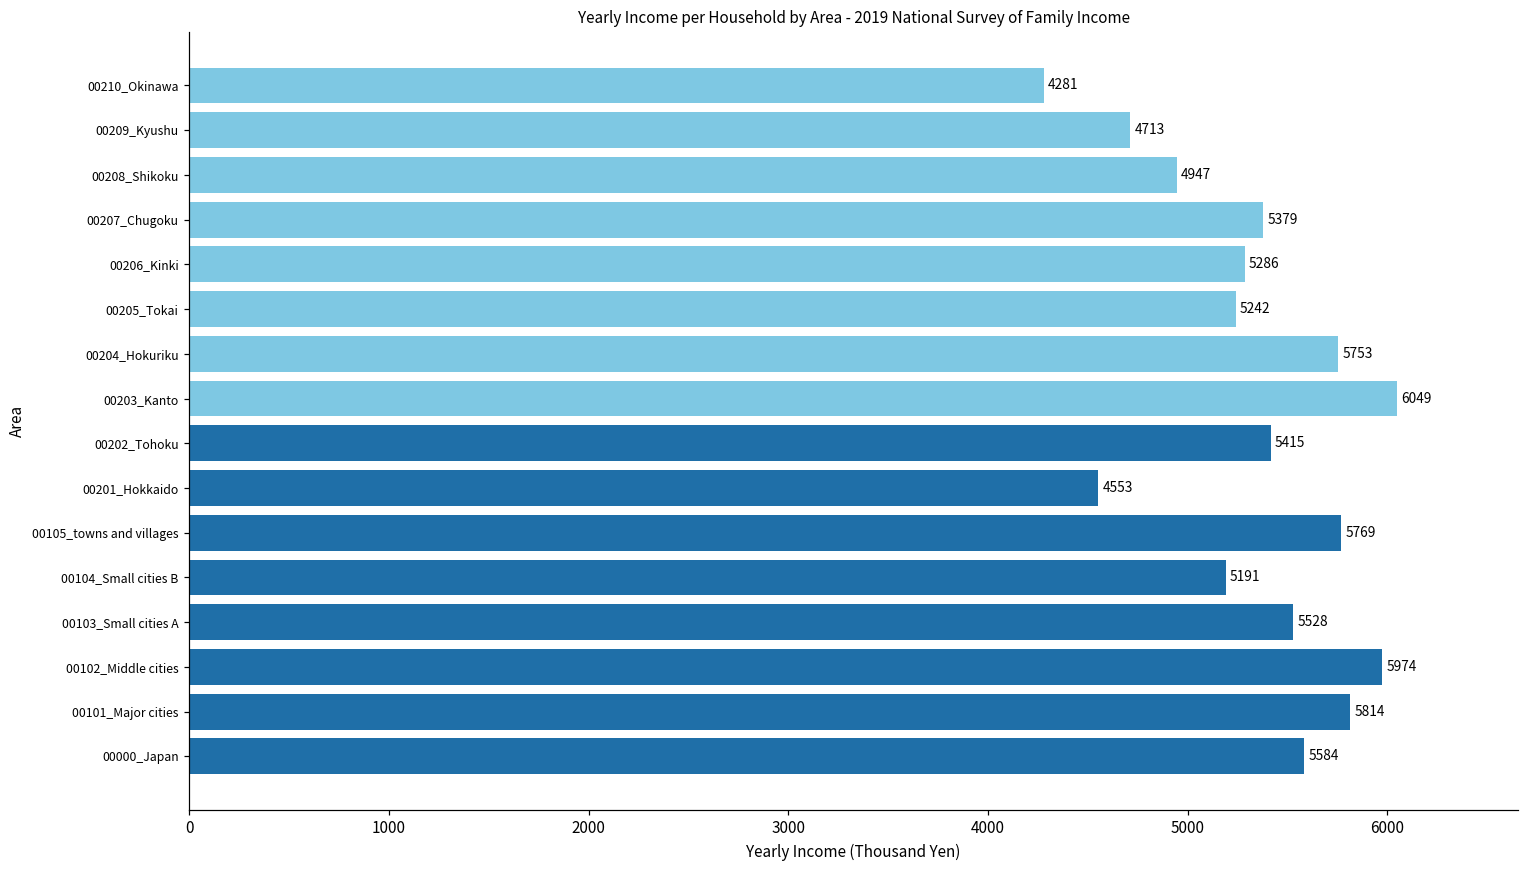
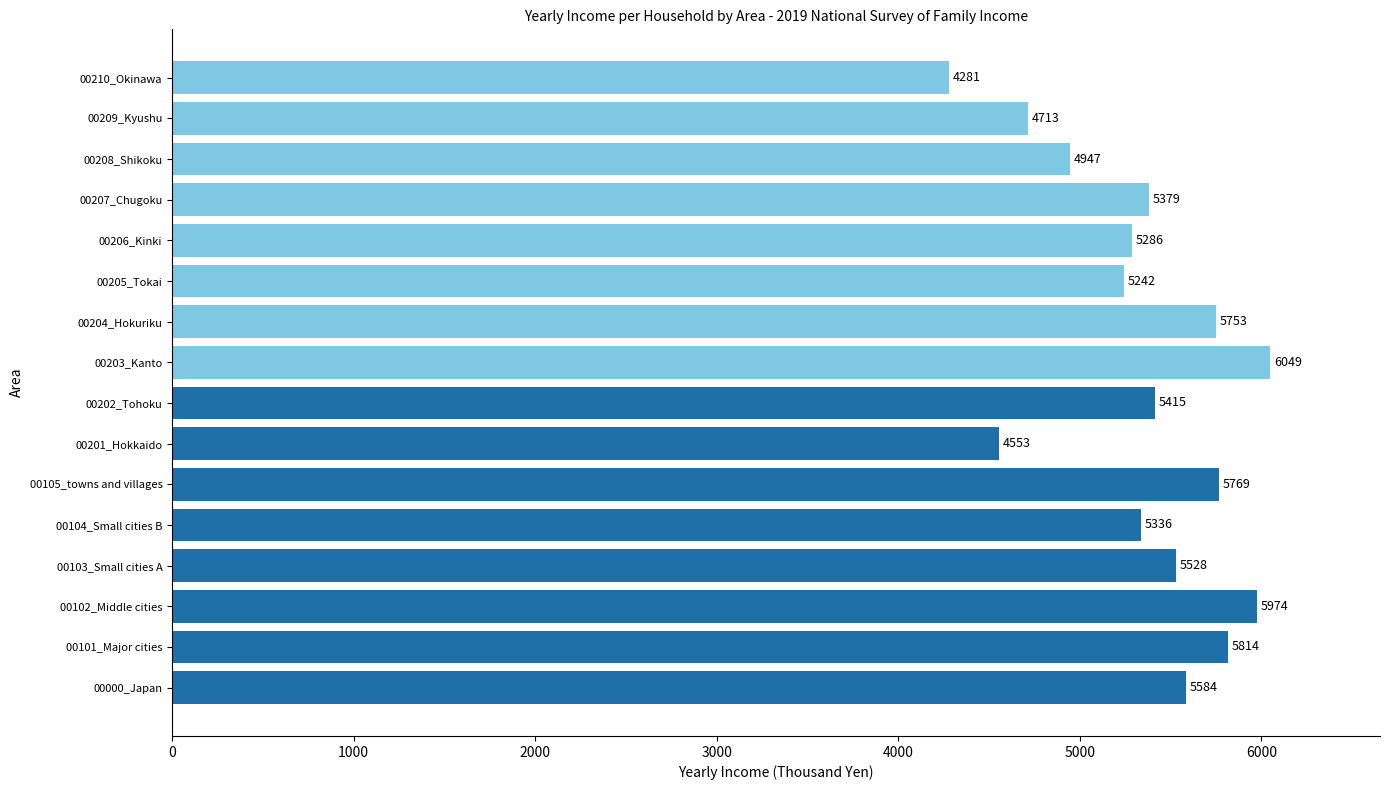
00104_Small cities B: 5191 -> 5336
